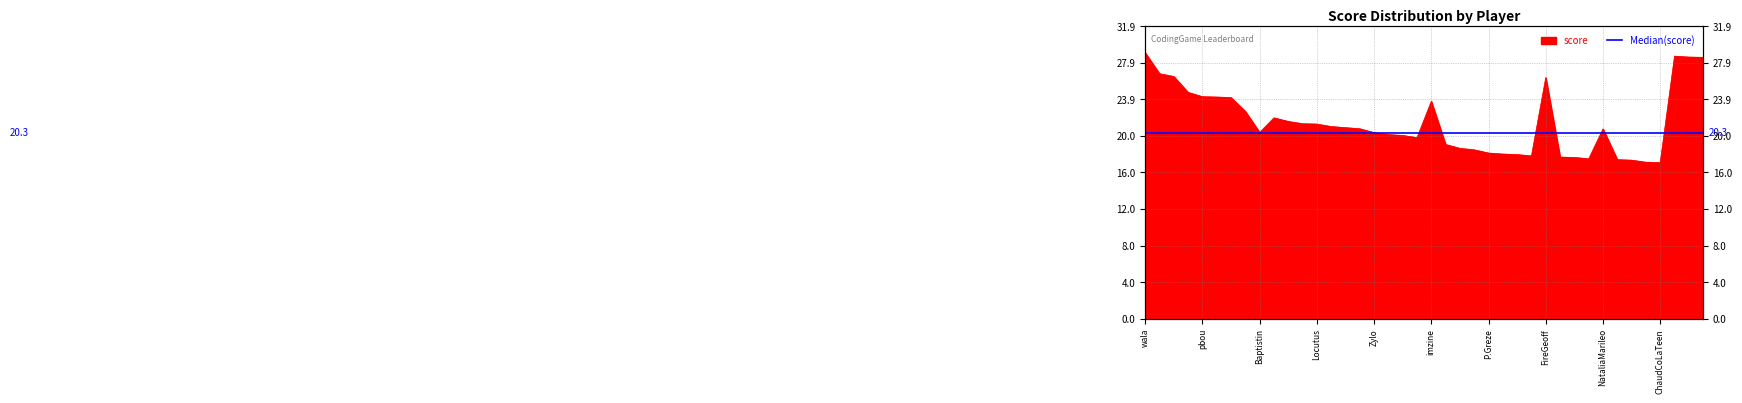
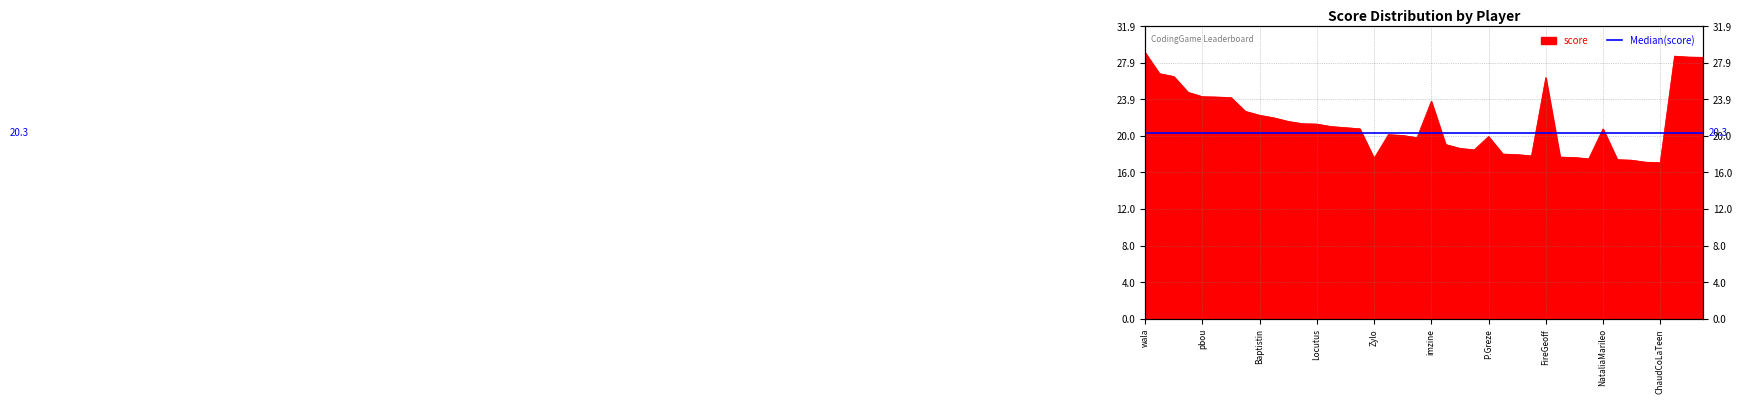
Baptistin: 20 -> 22
Zylo: 20 -> 18
P.Greze: 18 -> 20
